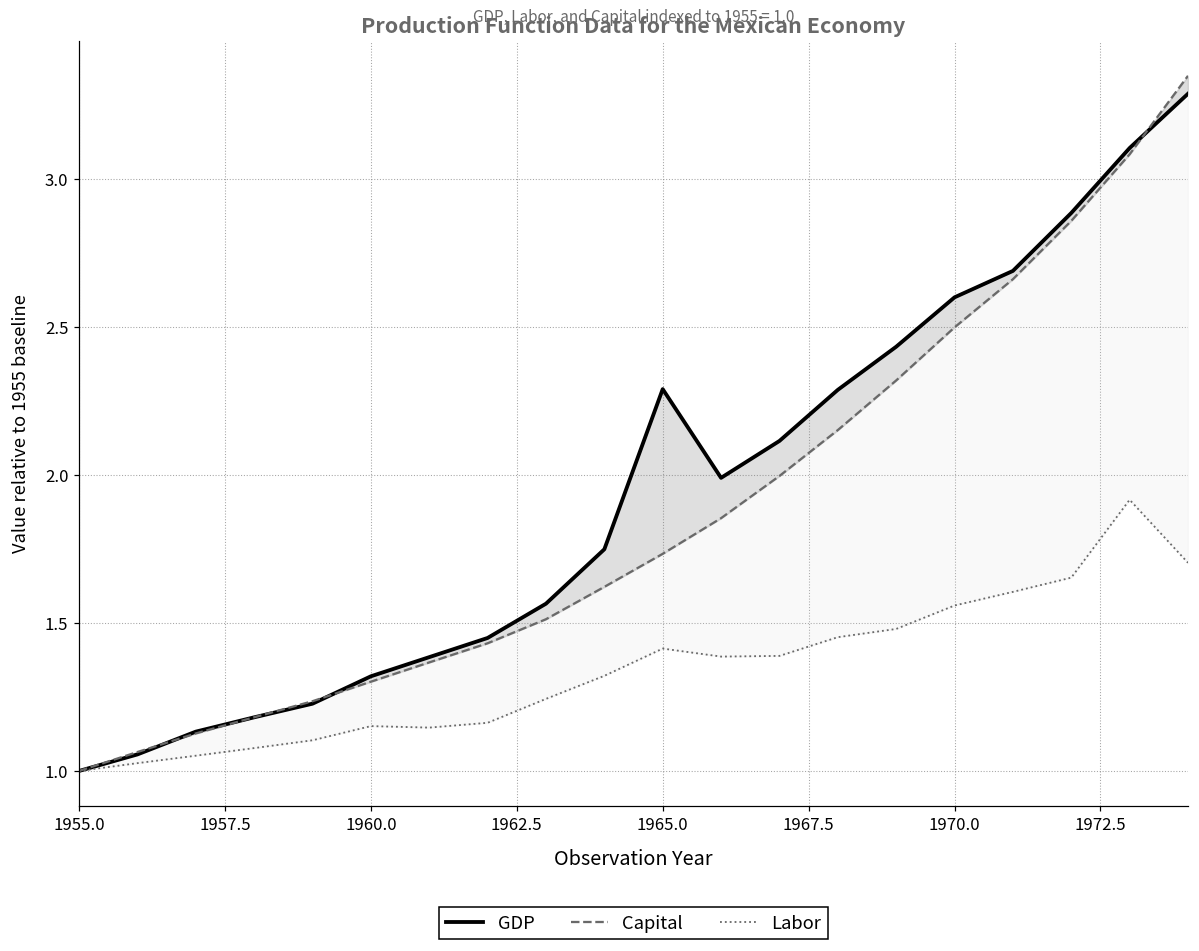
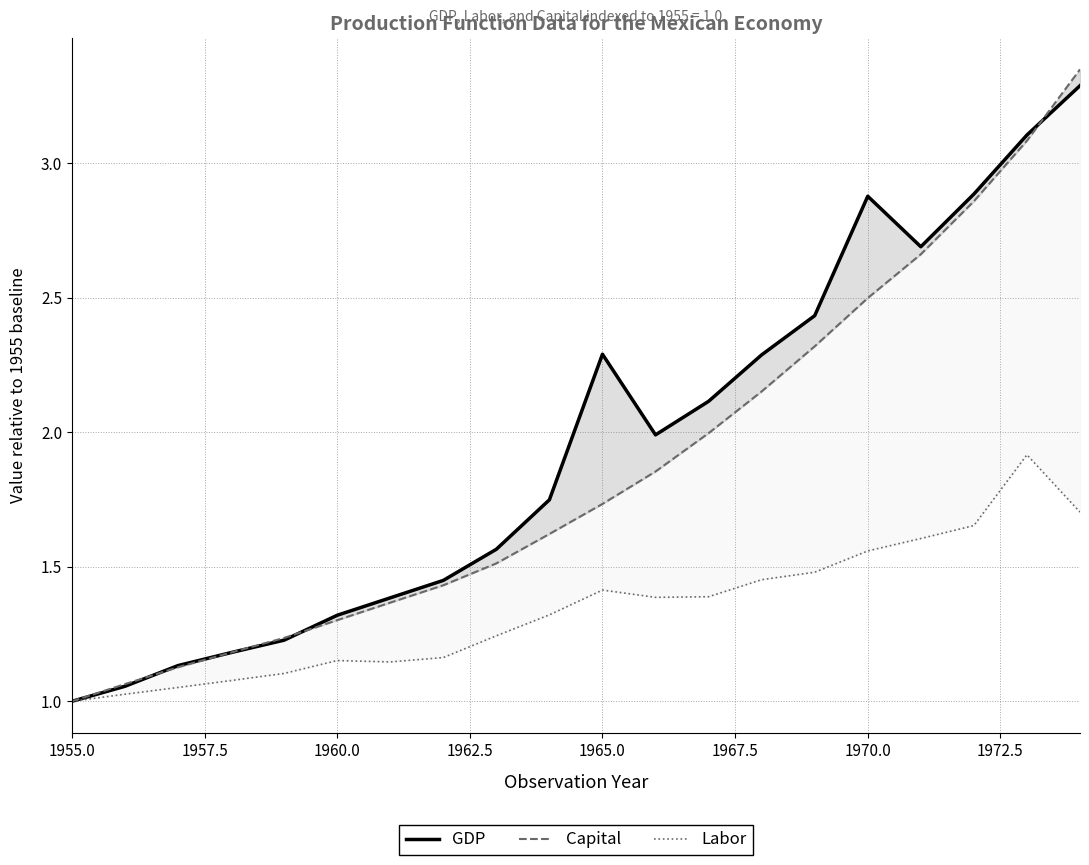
GDP, 1970.0: 2.60 -> 2.88
